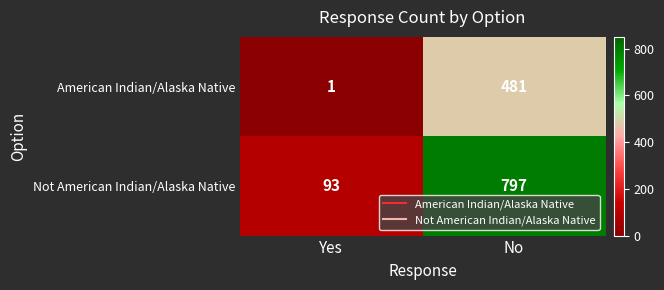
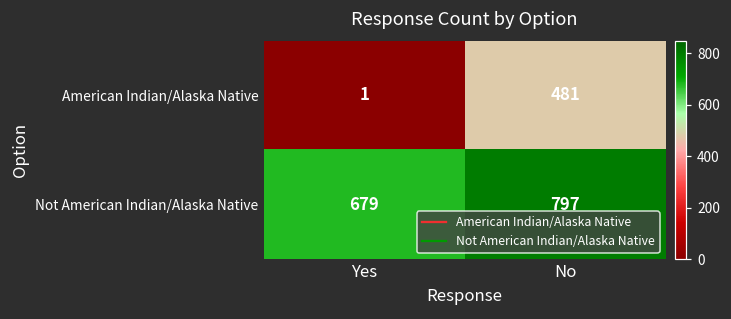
Not American Indian/Alaska Native, Yes: 93 -> 679
